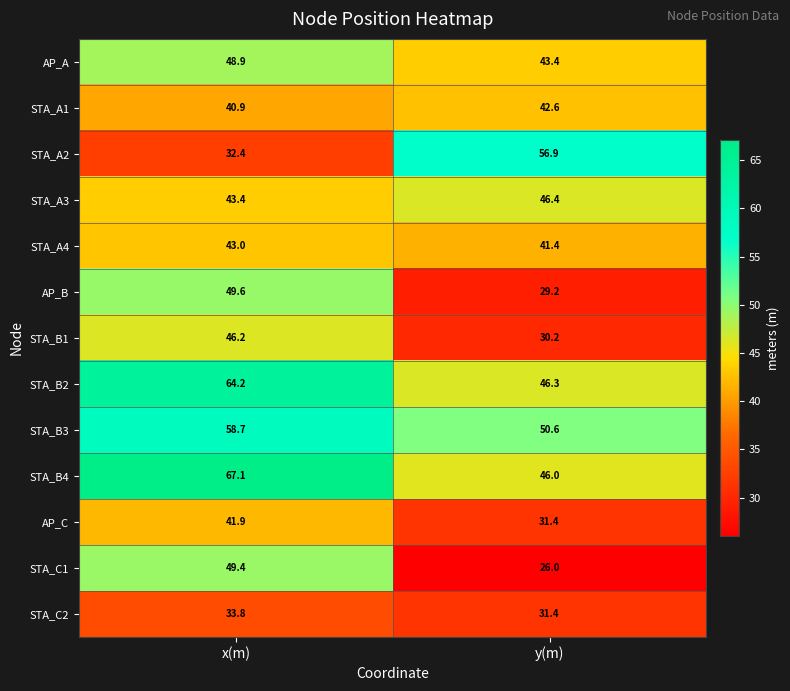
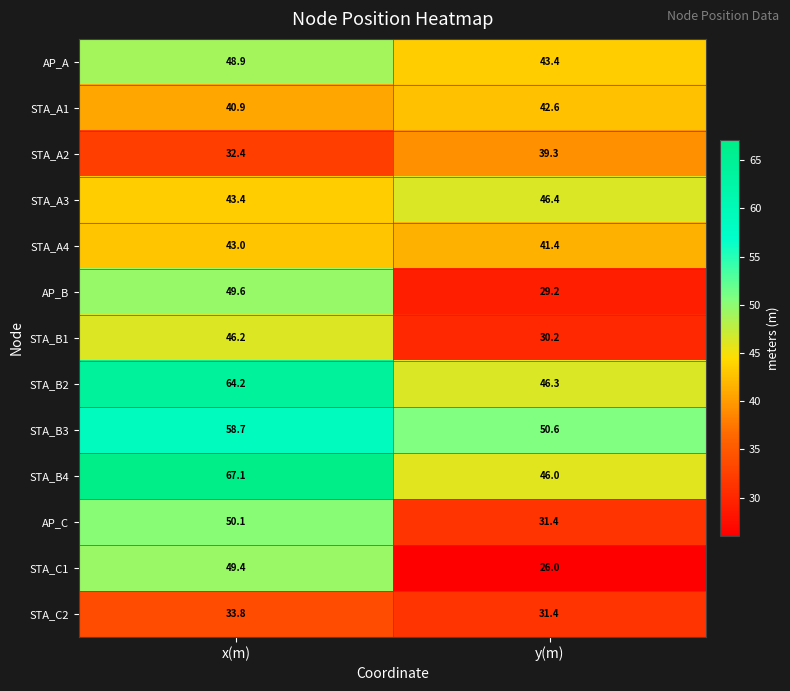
STA_A2, y(m): 56.9 -> 39.3
AP_C, x(m): 41.9 -> 50.1
